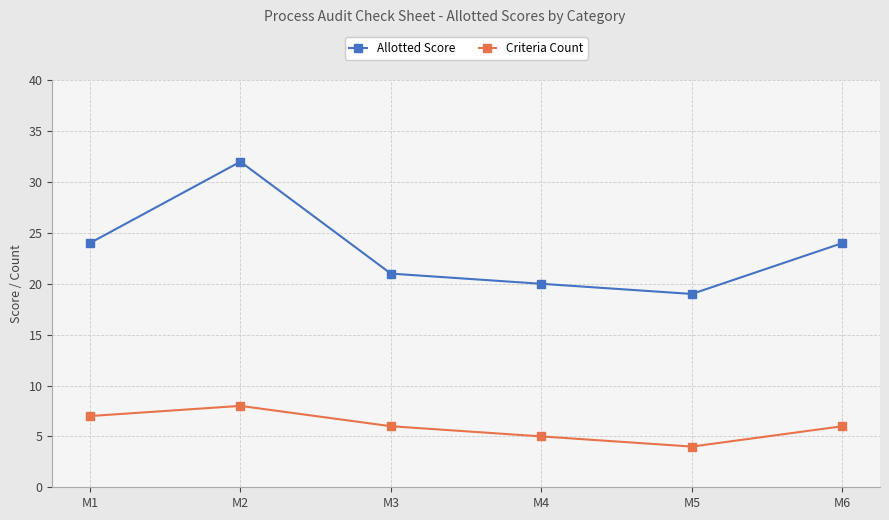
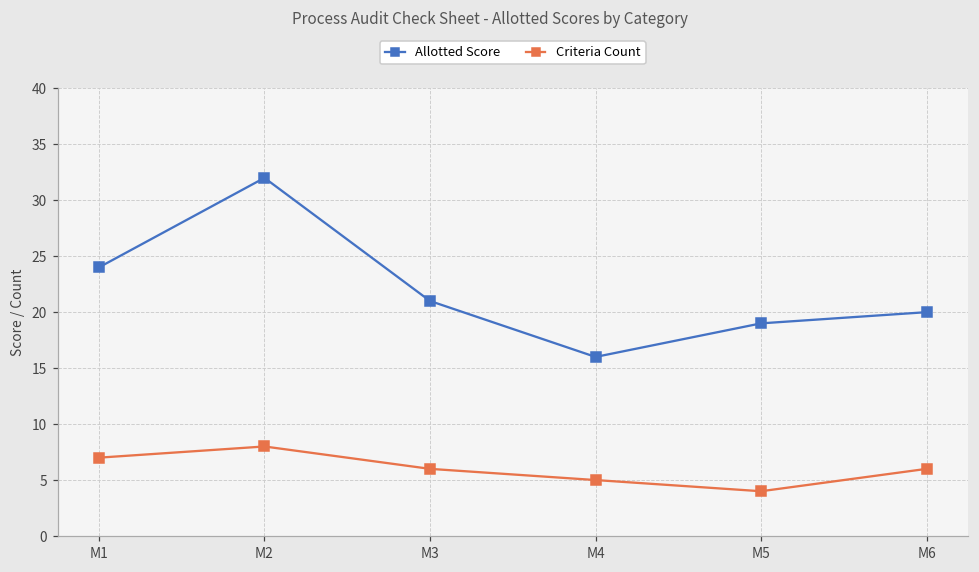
Allotted Score, M4: 20 -> 16
Allotted Score, M6: 24 -> 20
